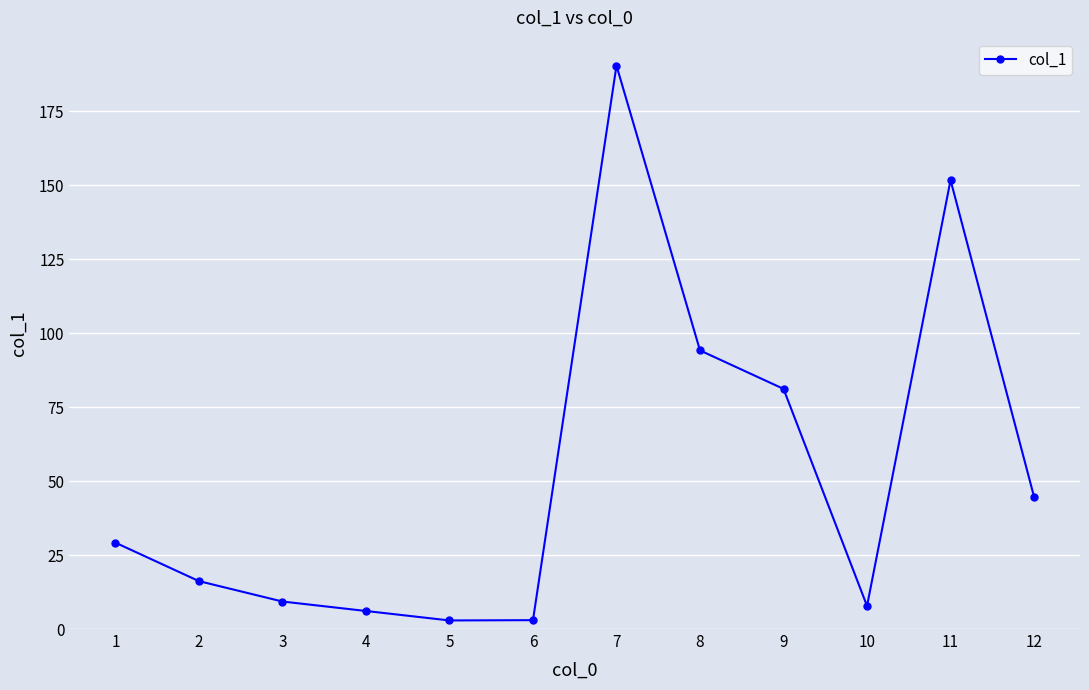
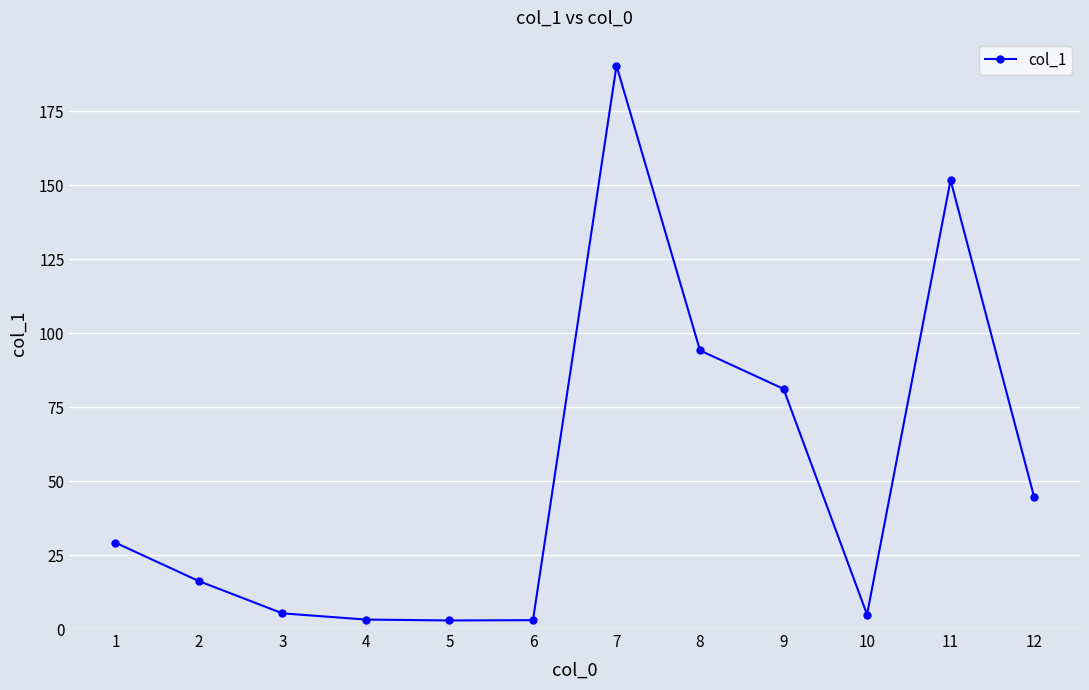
3: 9 -> 5
4: 6 -> 3
10: 8 -> 5
